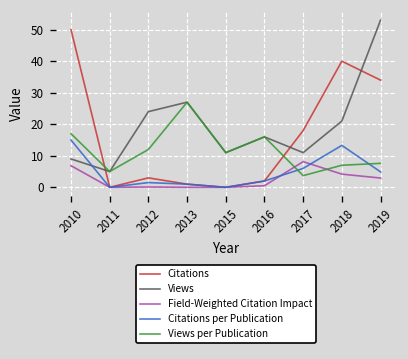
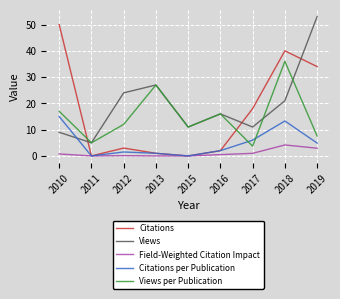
Field-Weighted Citation Impact, 2010: 7 -> 1
Field-Weighted Citation Impact, 2017: 8 -> 1
Views per Publication, 2018: 7 -> 36
